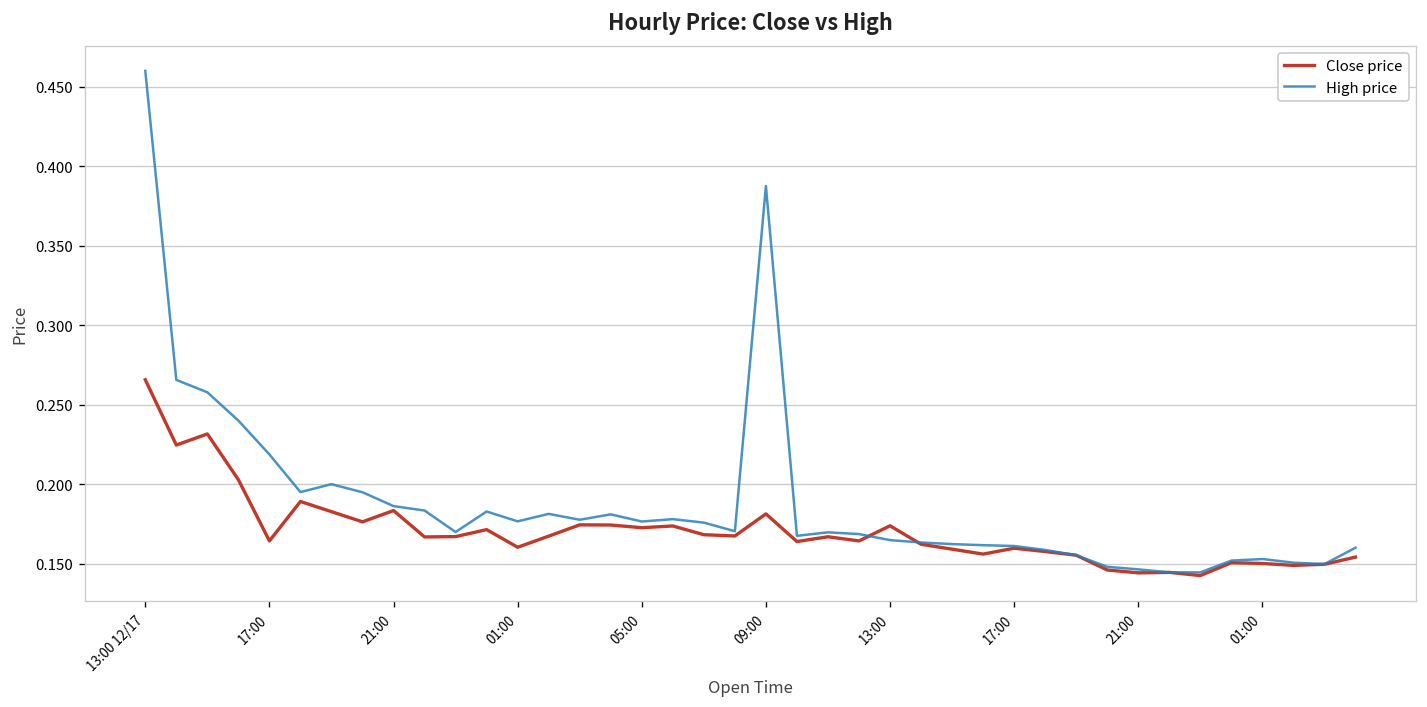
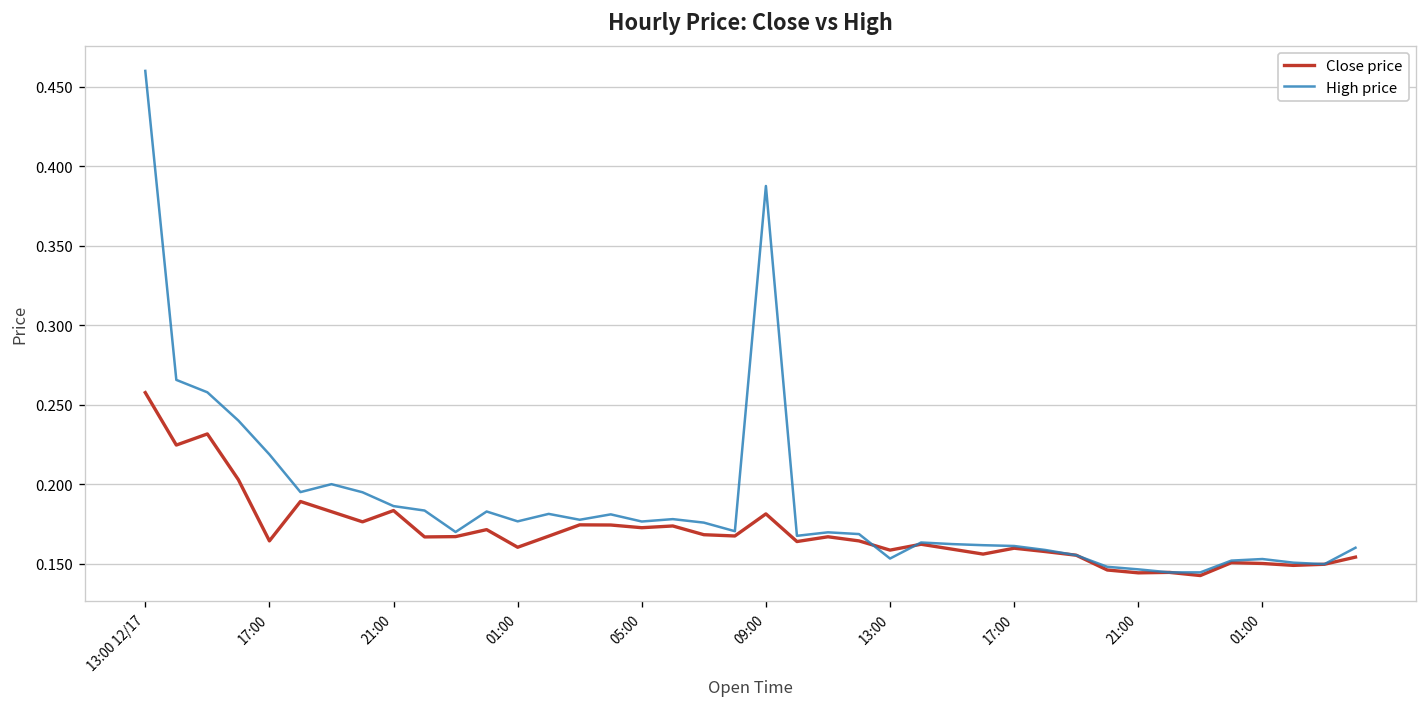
Close price, 13:00 12/17: 0.266 -> 0.258
Close price, 13:00: 0.174 -> 0.159
High price, 13:00: 0.165 -> 0.153
